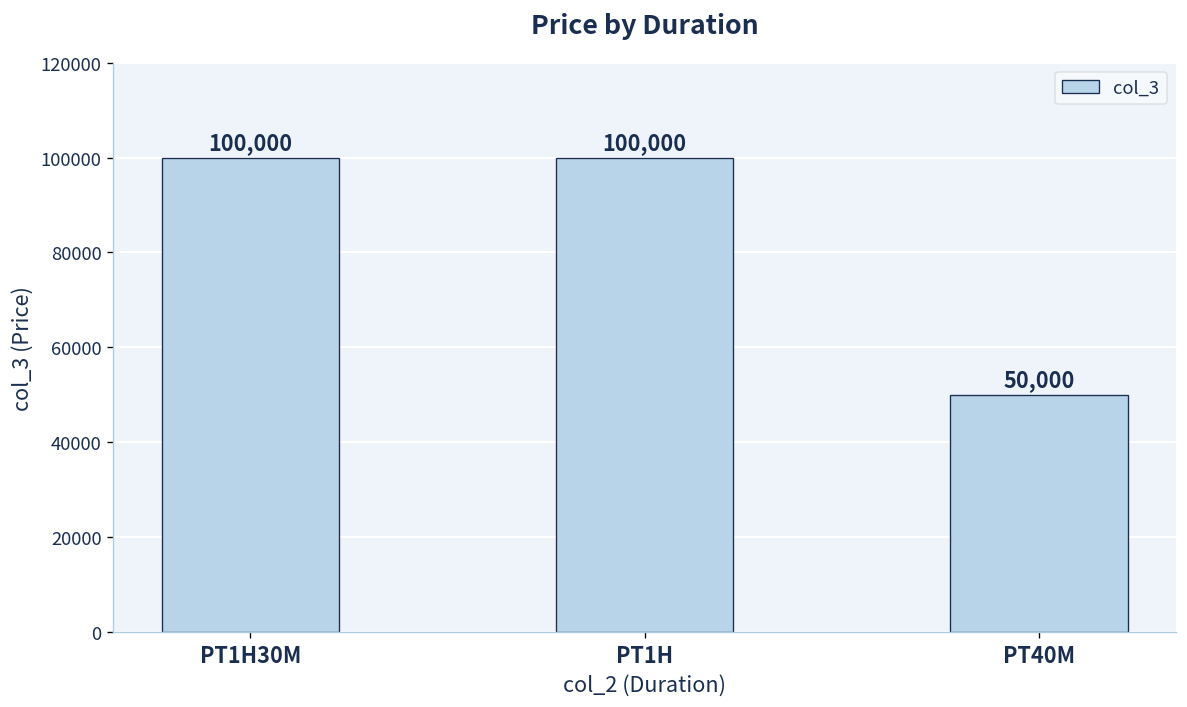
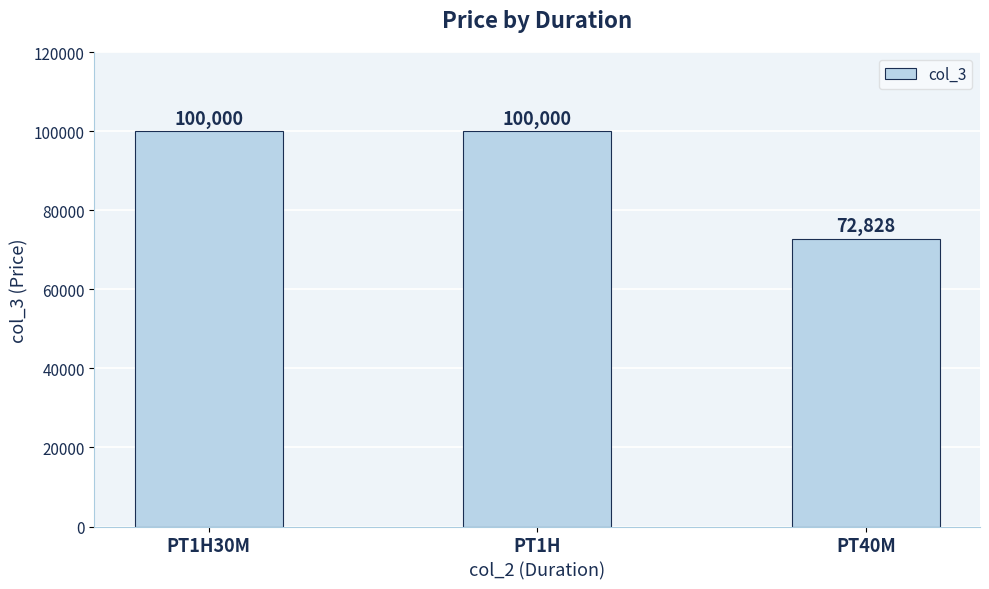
PT40M: 50,000 -> 72,828
